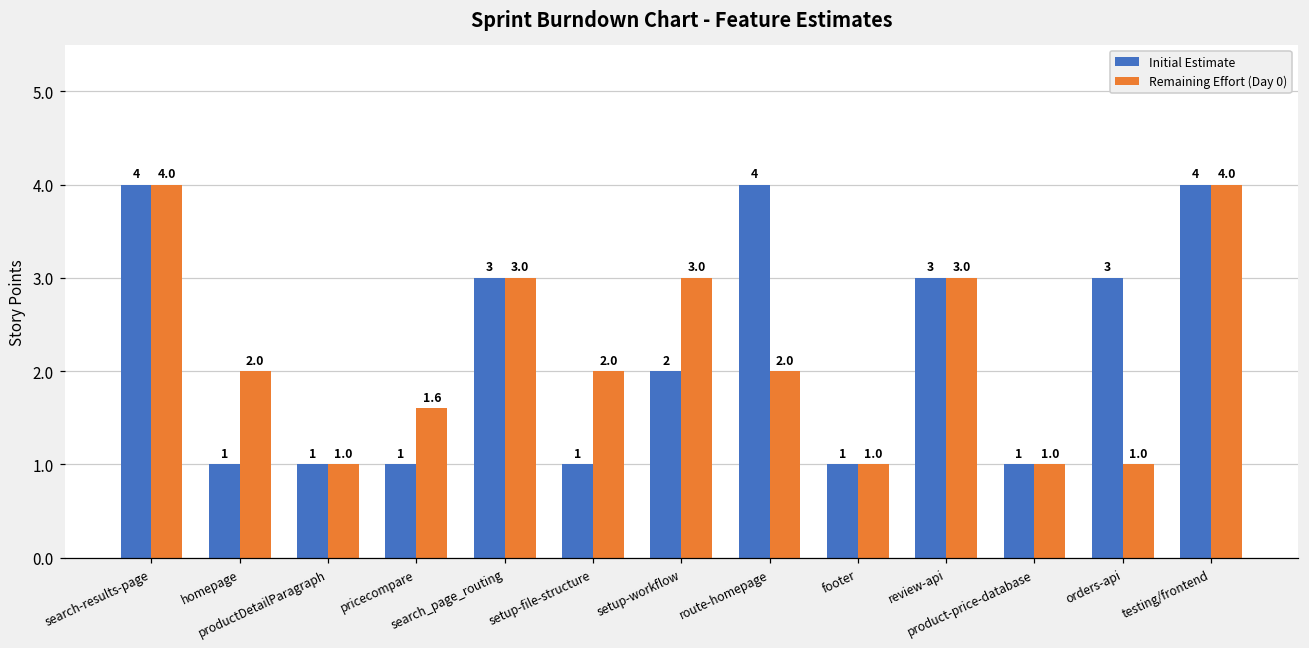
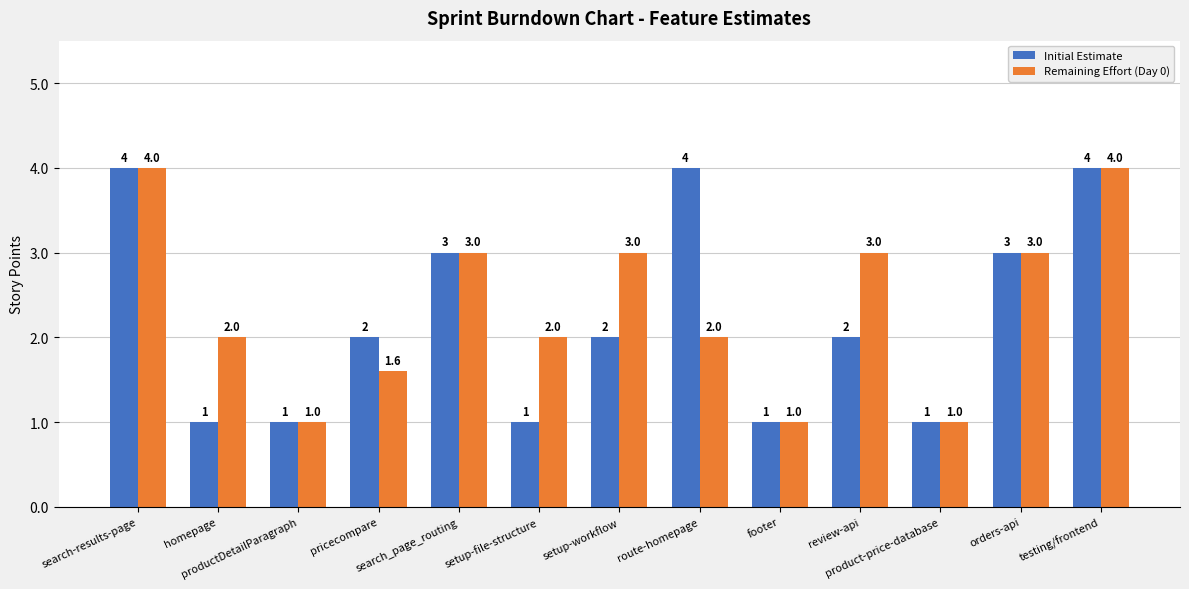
Initial Estimate, pricecompare: 1 -> 2
Initial Estimate, review-api: 3 -> 2
Remaining Effort (Day 0), orders-api: 1.0 -> 3.0
